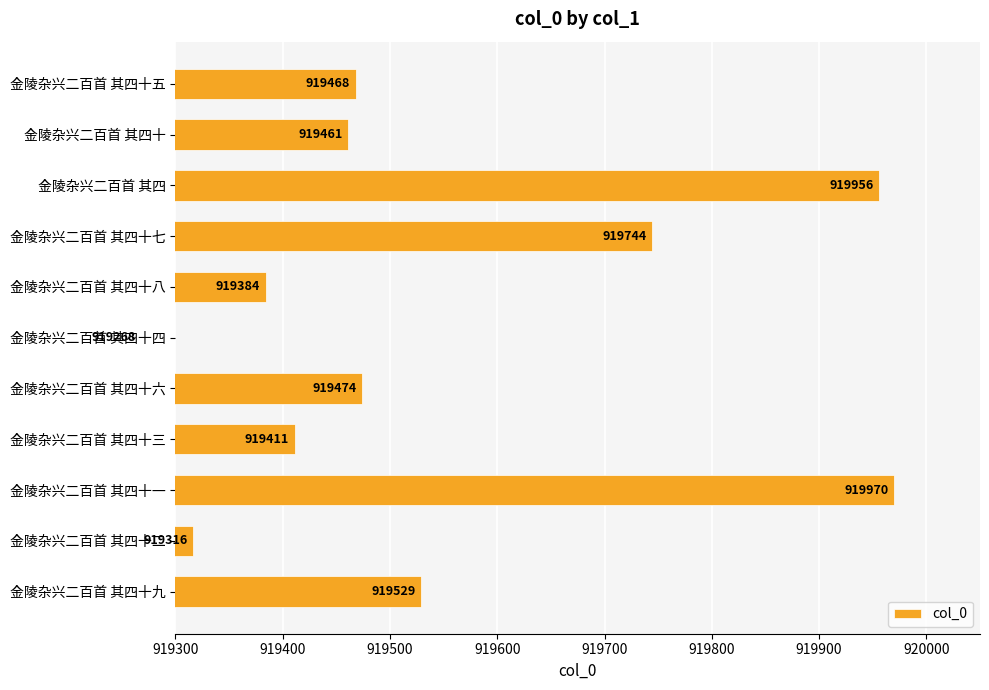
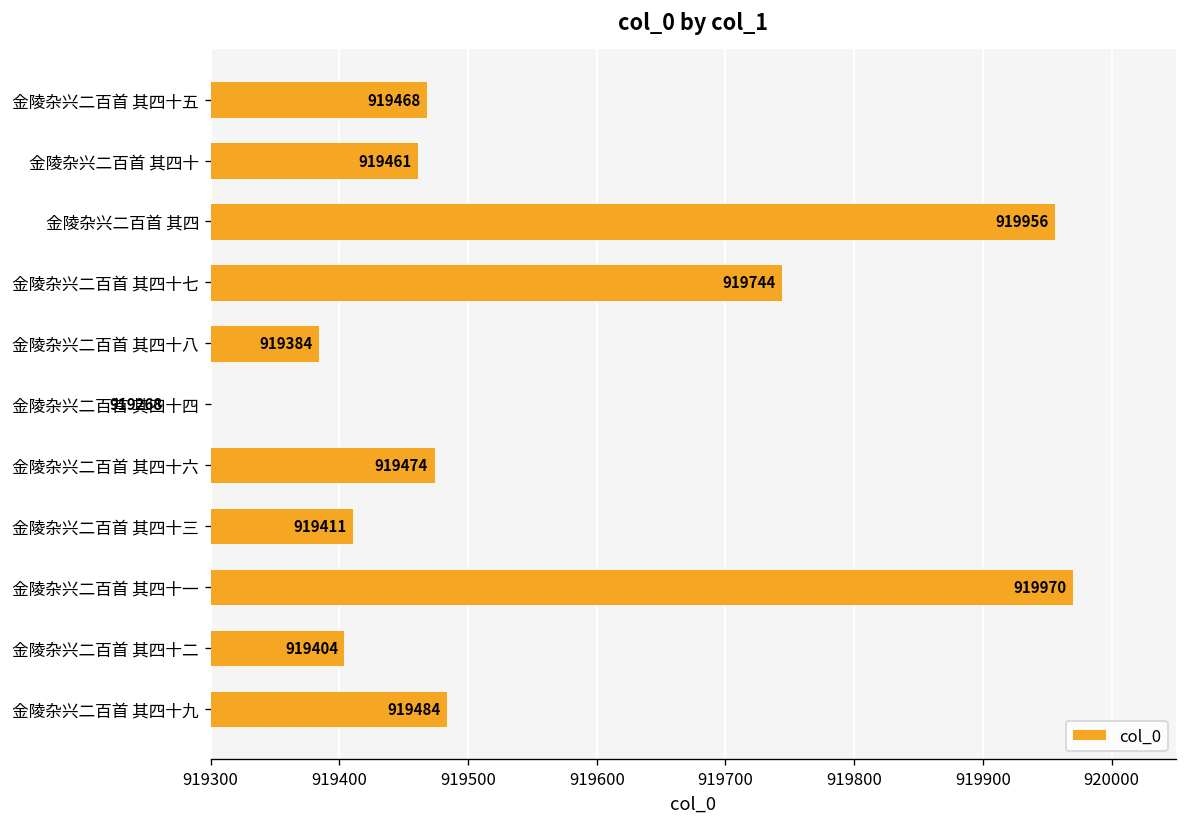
金陵杂兴二百首 其四十二: 919316 -> 919404
金陵杂兴二百首 其四十九: 919529 -> 919484
